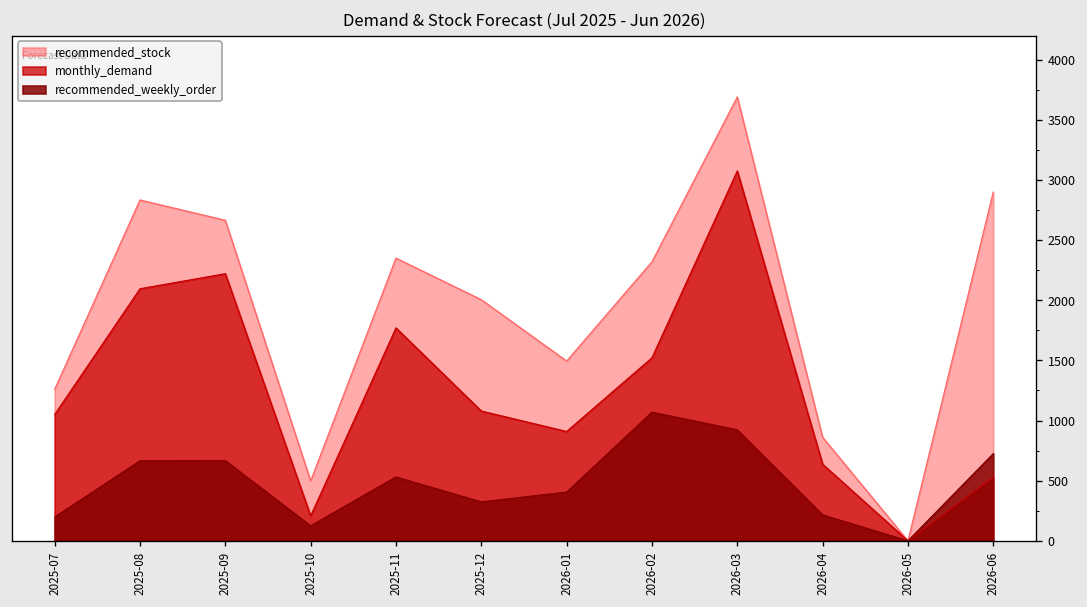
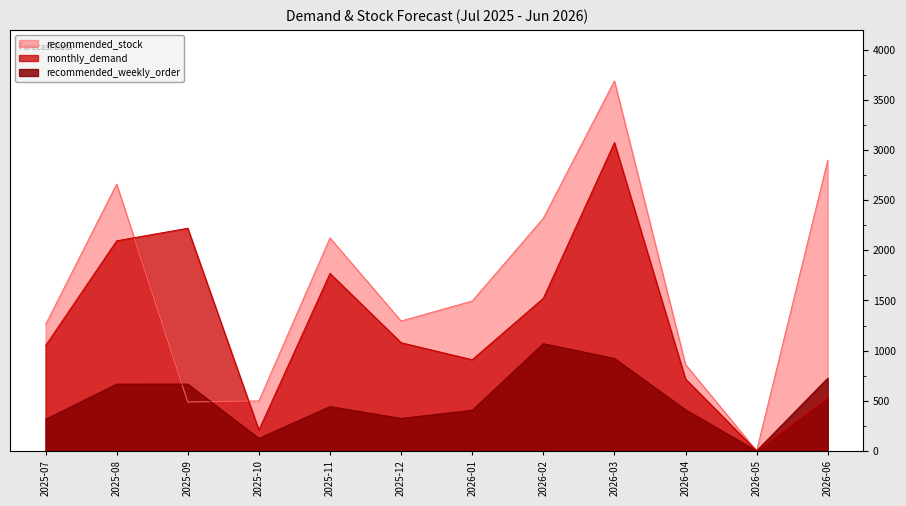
recommended_weekly_order, 2025-07: 200 -> 320
recommended_stock, 2025-08: 2830 -> 2660
recommended_stock, 2025-09: 2660 -> 490
recommended_stock, 2025-11: 2350 -> 2120
recommended_weekly_order, 2025-11: 530 -> 440
recommended_stock, 2025-12: 2000 -> 1290
monthly_demand, 2026-04: 640 -> 720
recommended_weekly_order, 2026-04: 220 -> 410
